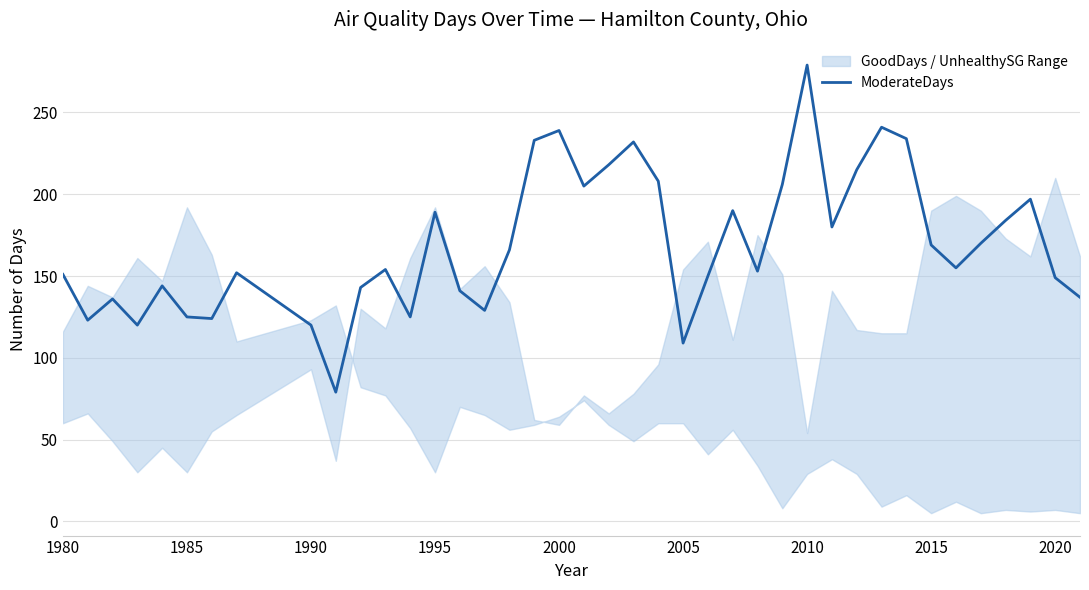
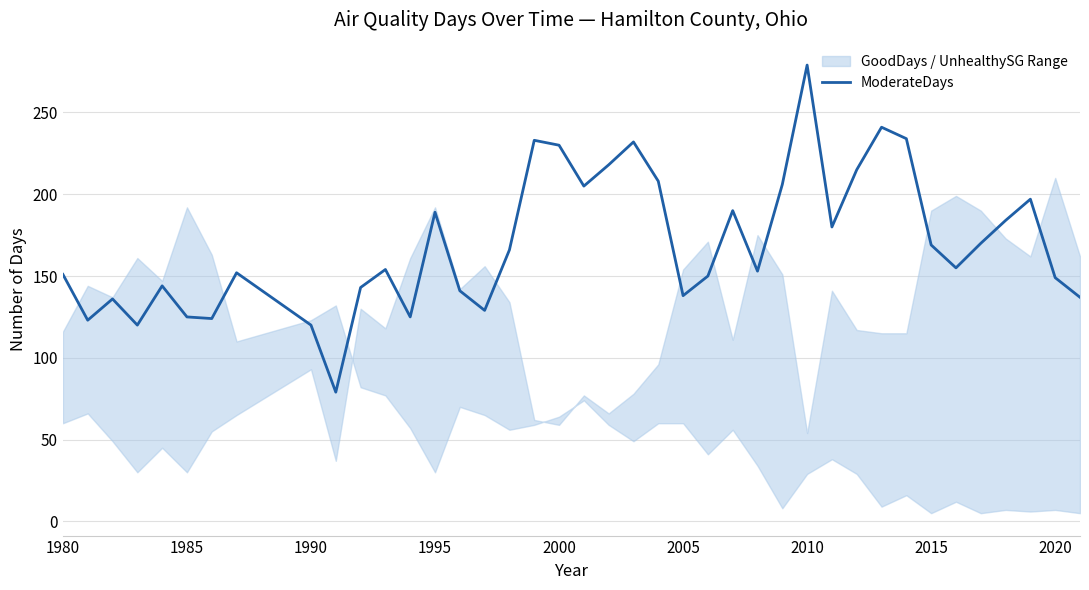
ModerateDays, 2000: 239 -> 230
ModerateDays, 2005: 109 -> 138
